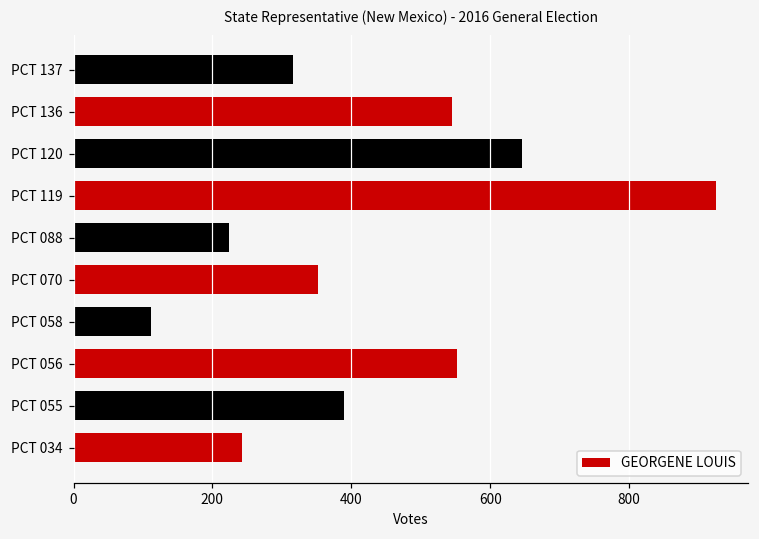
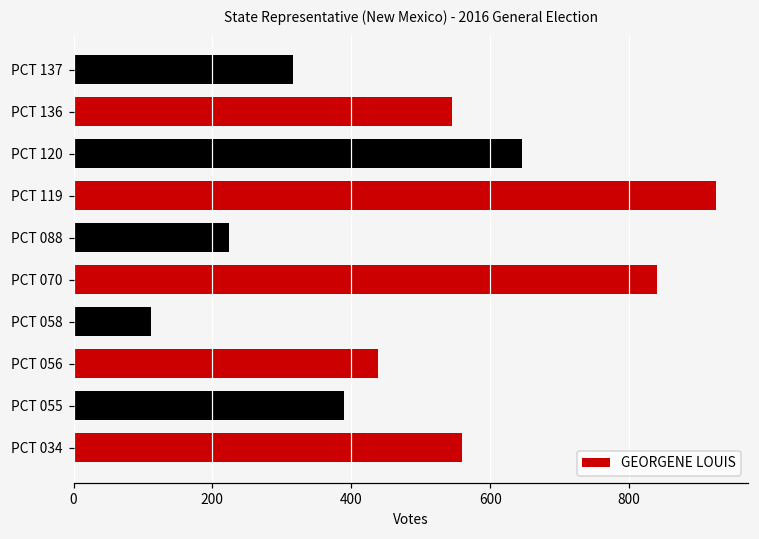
PCT 070: 350 -> 840
PCT 056: 550 -> 440
PCT 034: 240 -> 560
